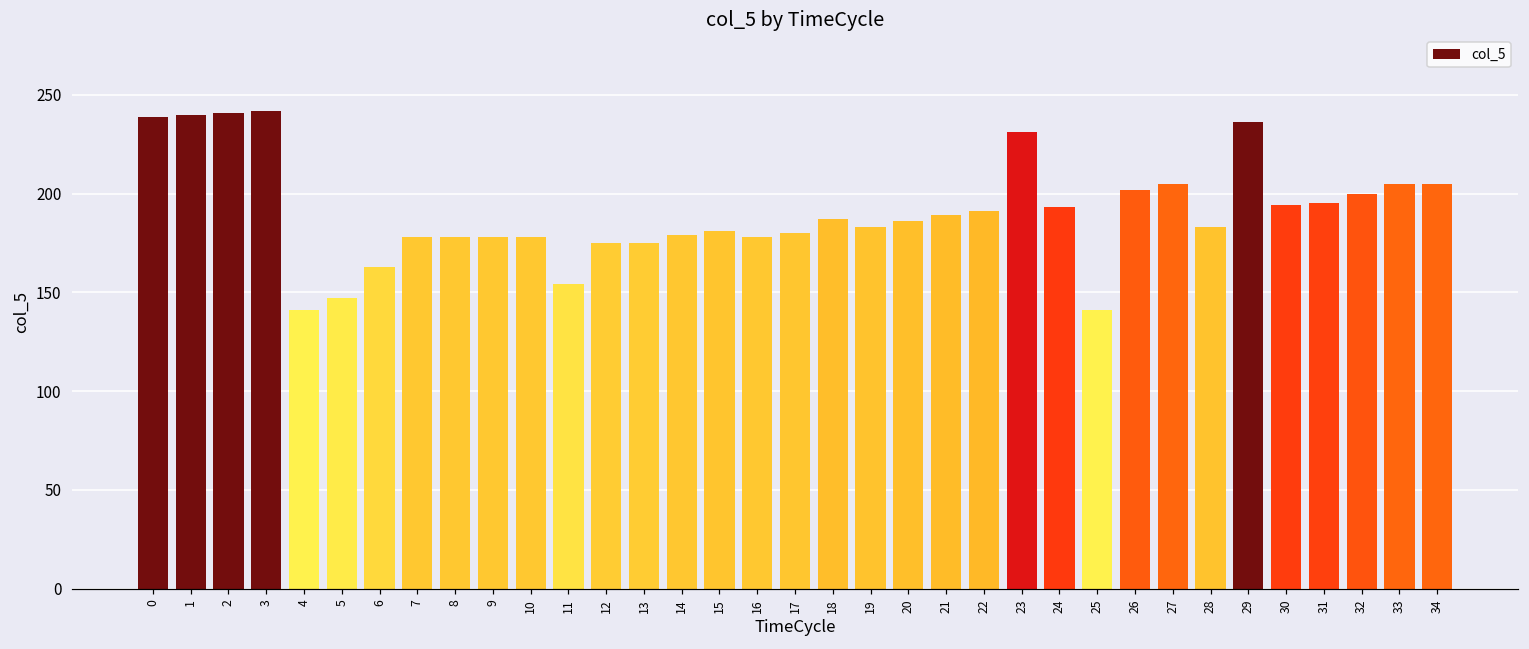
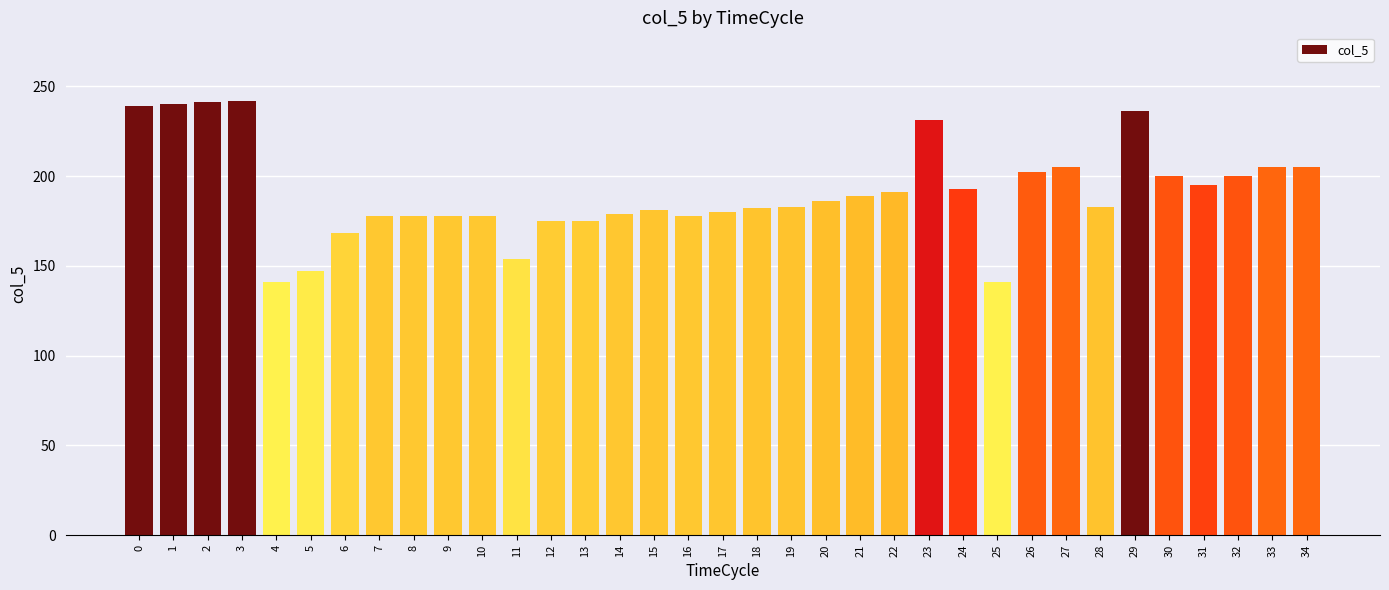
6: 163 -> 168
18: 187 -> 182
30: 194 -> 200
